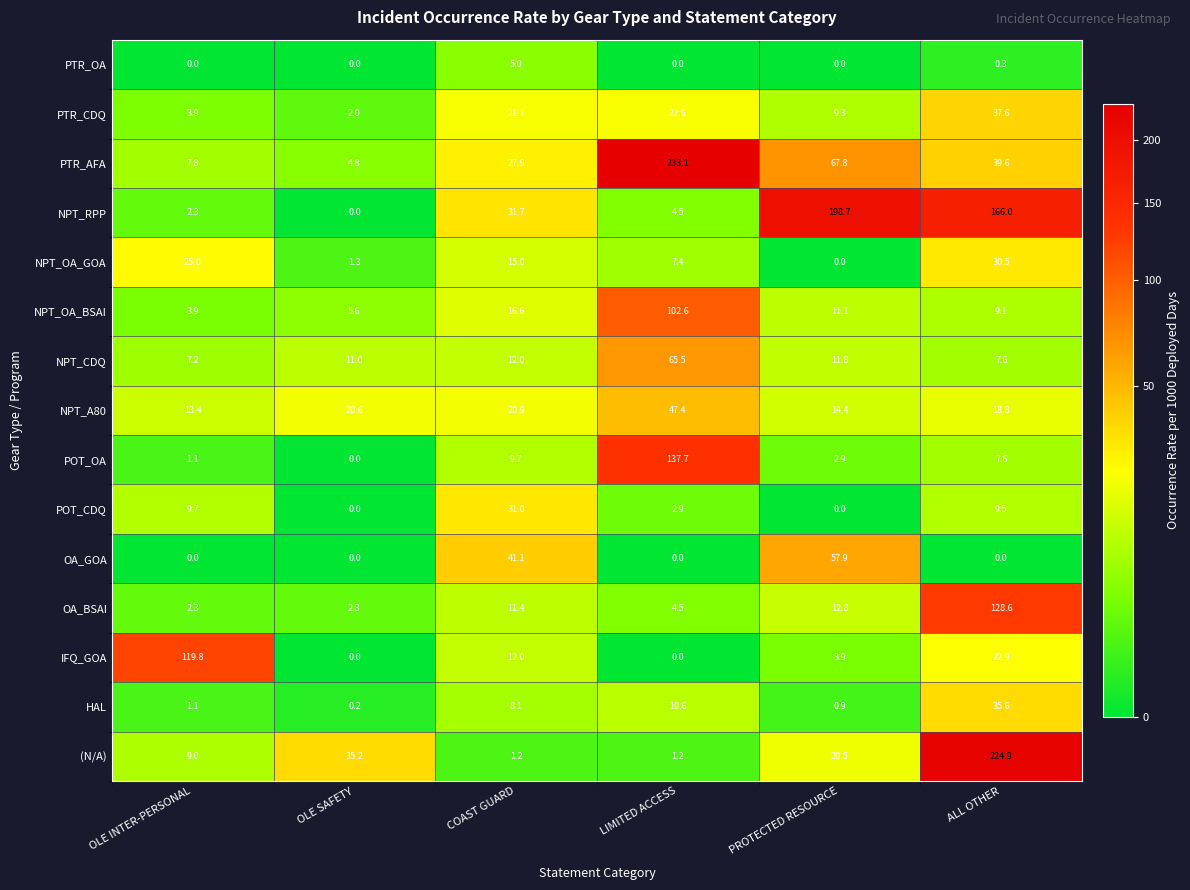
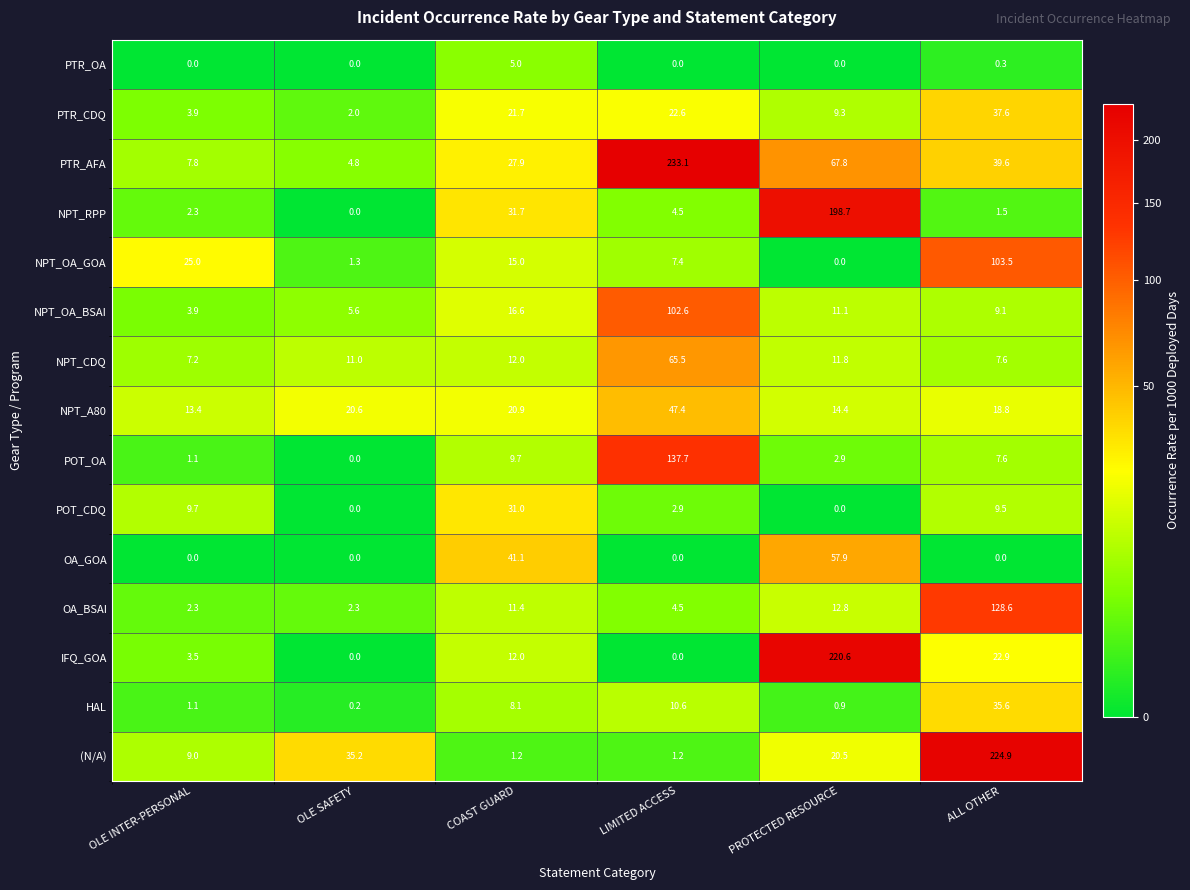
NPT_RPP, ALL OTHER: 166.0 -> 1.5
NPT_OA_GOA, ALL OTHER: 30.5 -> 103.5
IFQ_GOA, OLE INTER-PERSONAL: 119.8 -> 3.5
IFQ_GOA, PROTECTED RESOURCE: 3.9 -> 220.6
